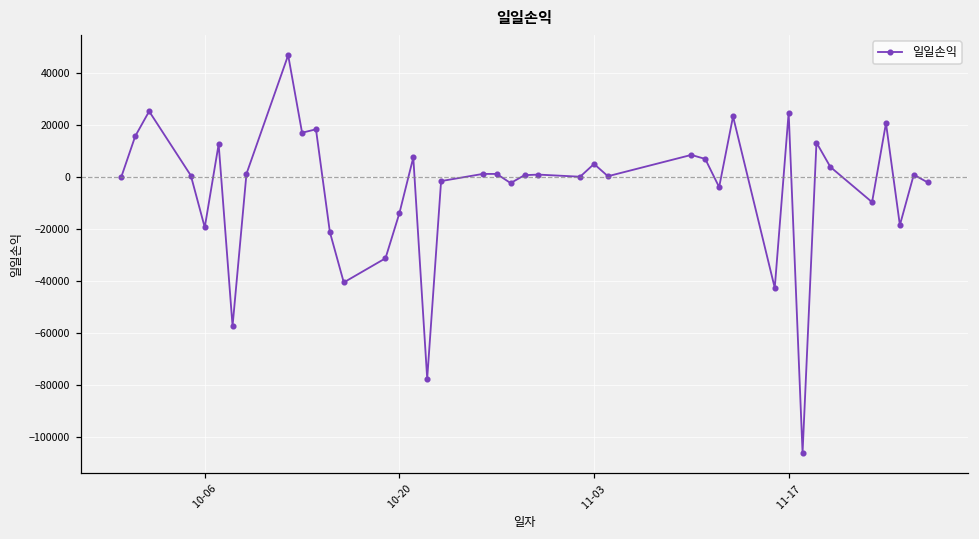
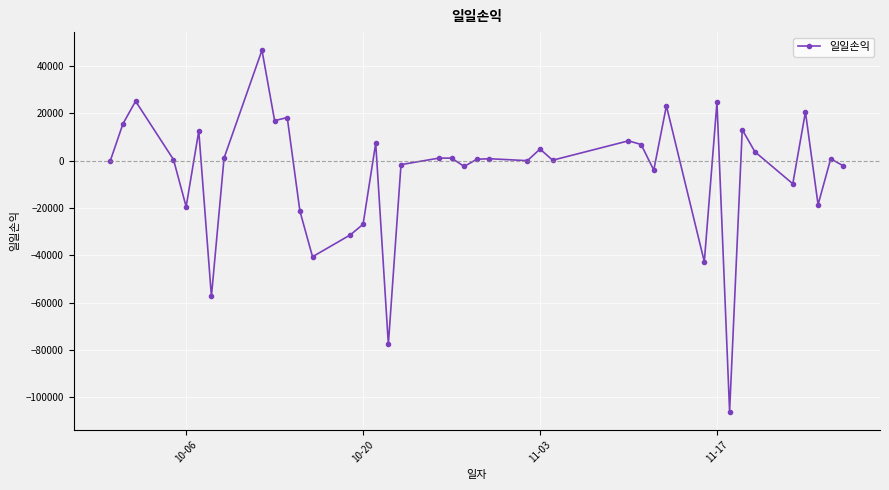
10-20: -14000 -> -27000
